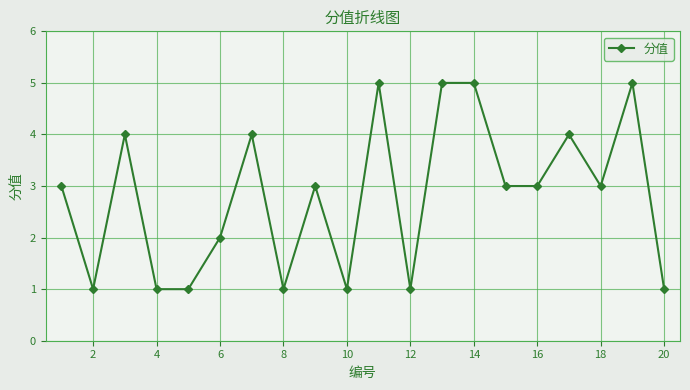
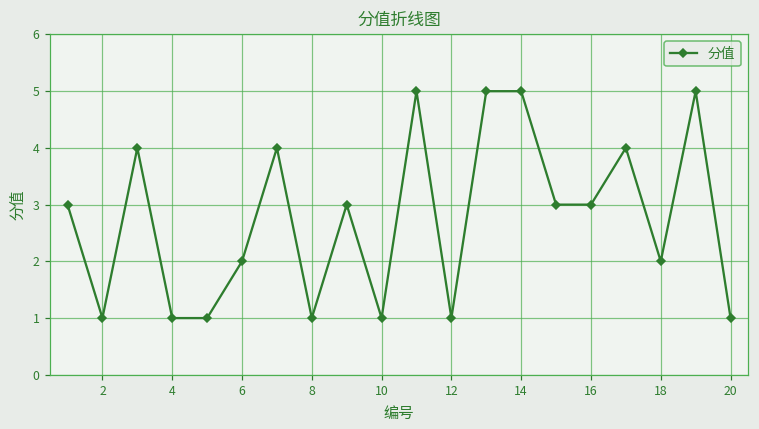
18: 3 -> 2
